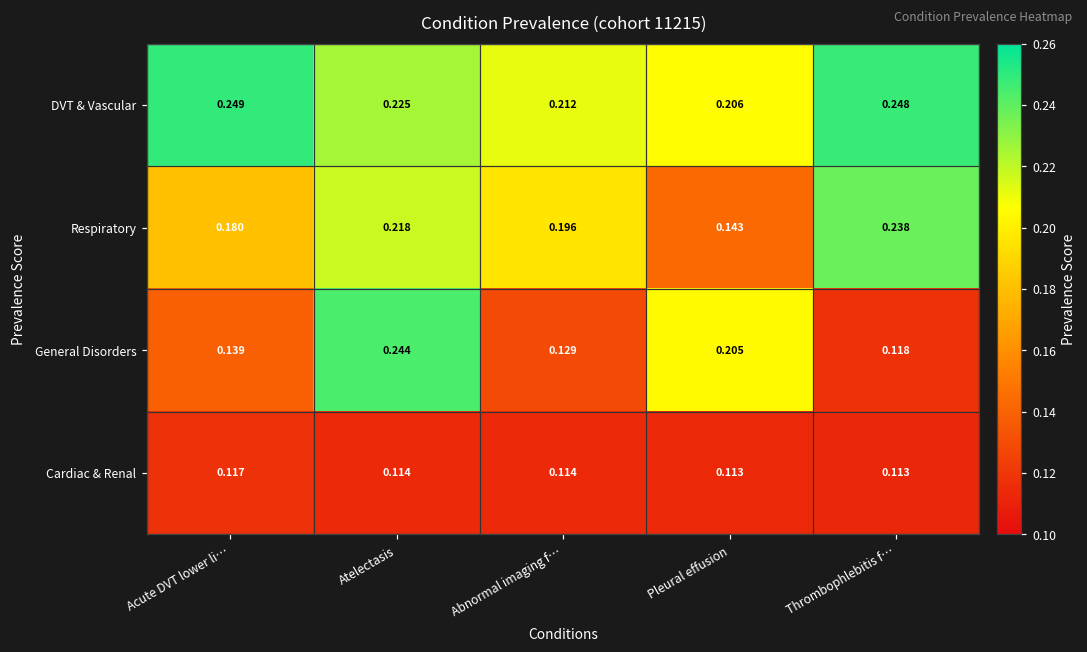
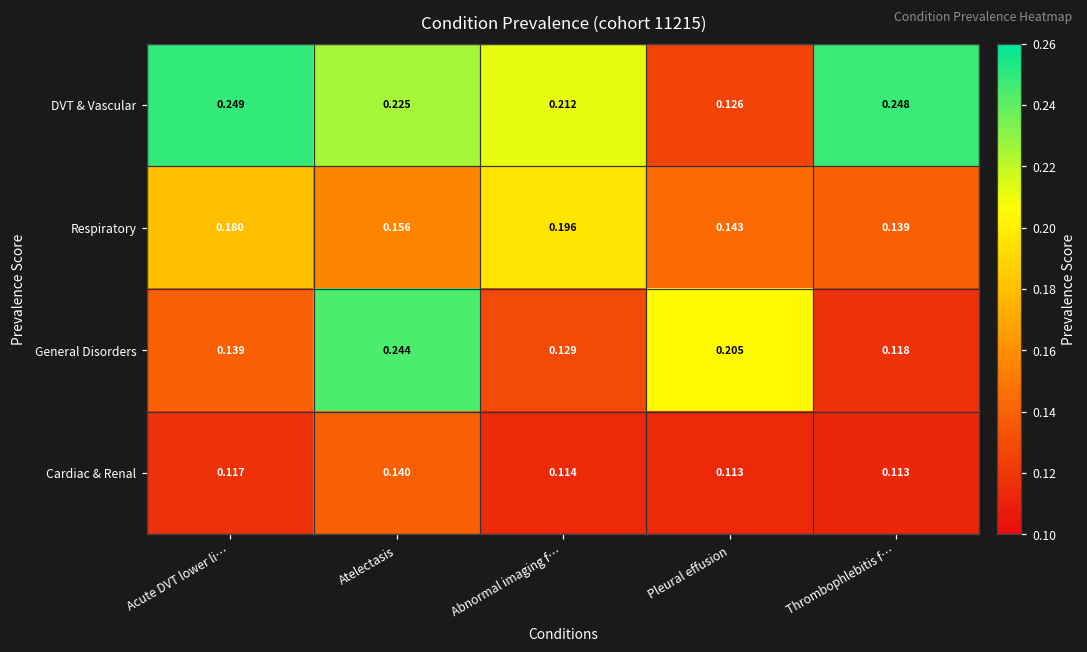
DVT & Vascular, Pleural effusion: 0.206 -> 0.126
Respiratory, Atelectasis: 0.218 -> 0.156
Respiratory, Thrombophlebitis f…: 0.238 -> 0.139
Cardiac & Renal, Atelectasis: 0.114 -> 0.140
